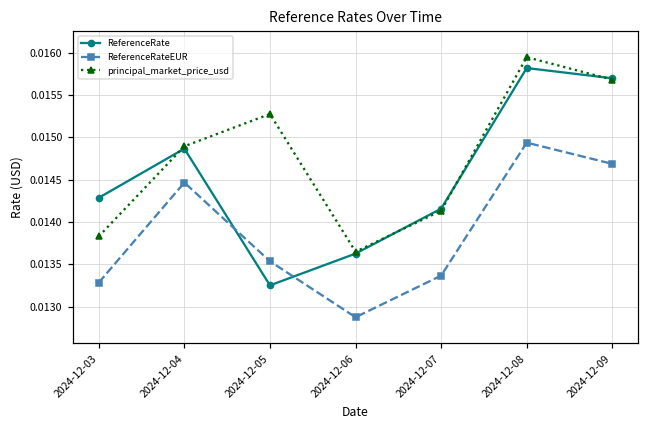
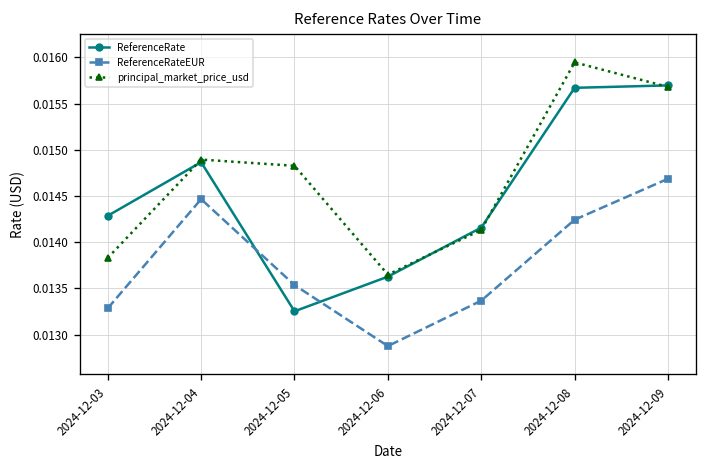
principal_market_price_usd, 2024-12-05: 0.0153 -> 0.0148
ReferenceRate, 2024-12-08: 0.0158 -> 0.0157
ReferenceRateEUR, 2024-12-08: 0.0149 -> 0.0142
